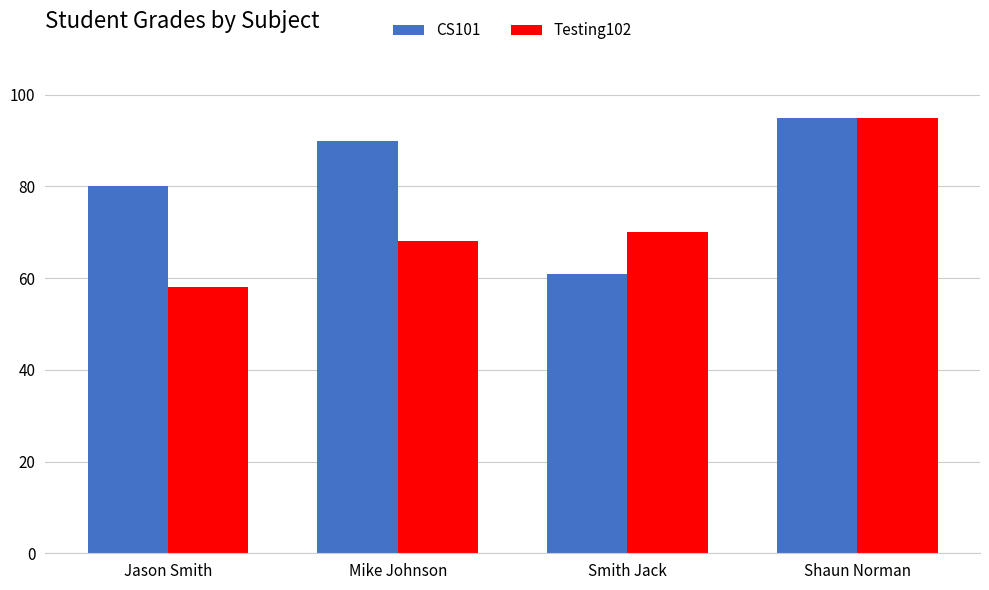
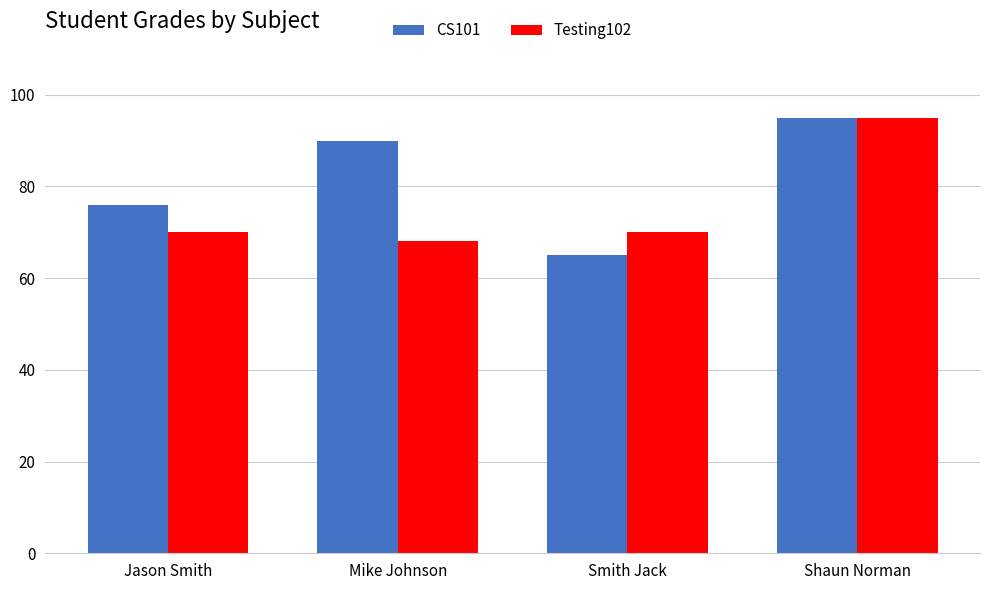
CS101, Jason Smith: 80 -> 76
Testing102, Jason Smith: 58 -> 70
CS101, Smith Jack: 61 -> 65
